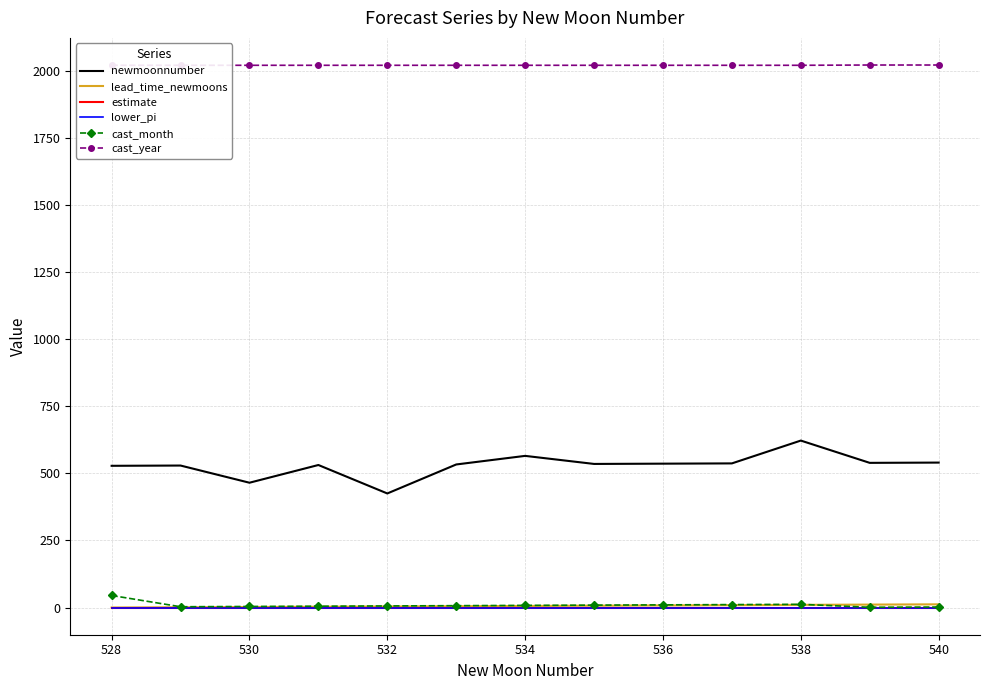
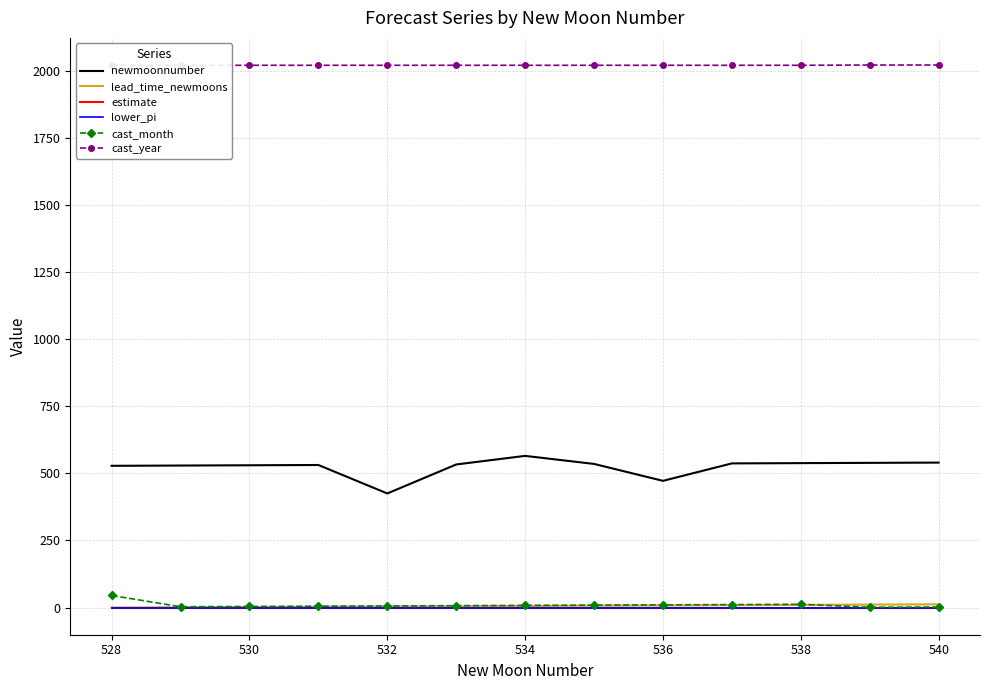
newmoonnumber, 530: 470 -> 530
newmoonnumber, 536: 540 -> 470
newmoonnumber, 538: 620 -> 540
